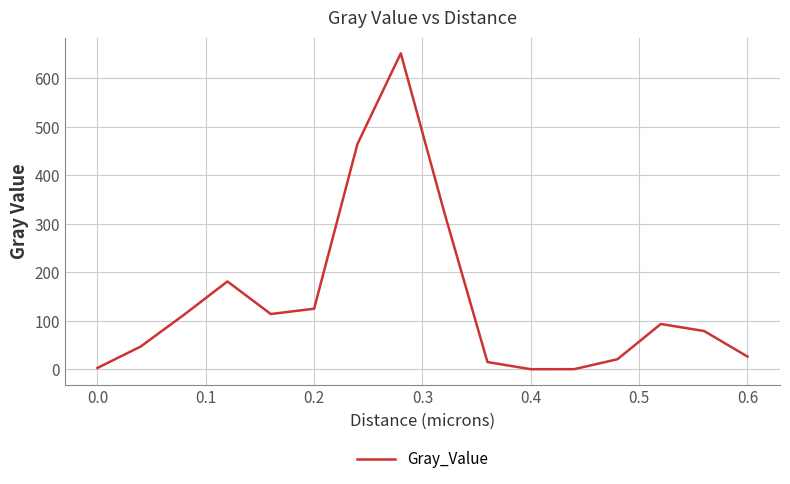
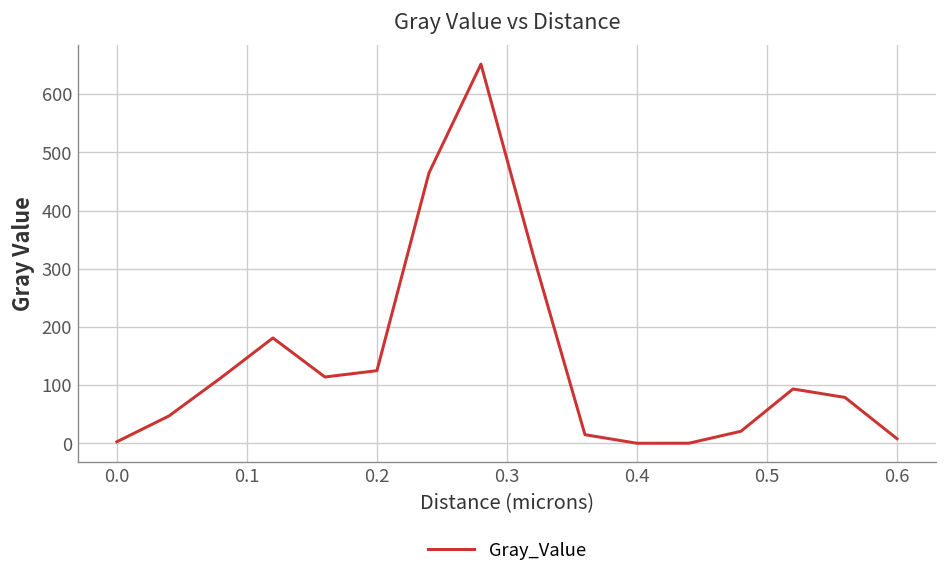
0.6: 30 -> 10
